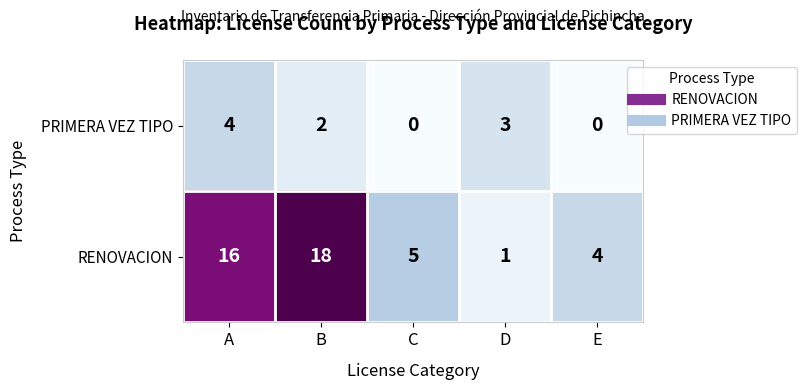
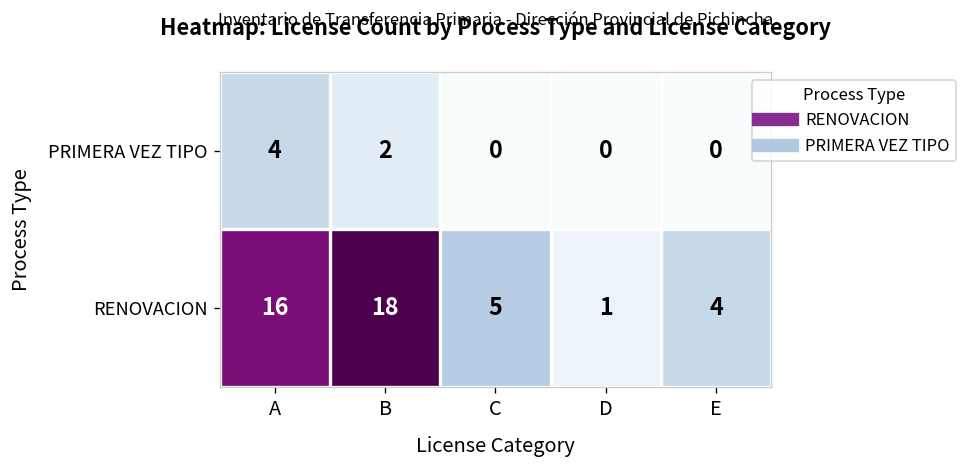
PRIMERA VEZ TIPO, D: 3 -> 0
